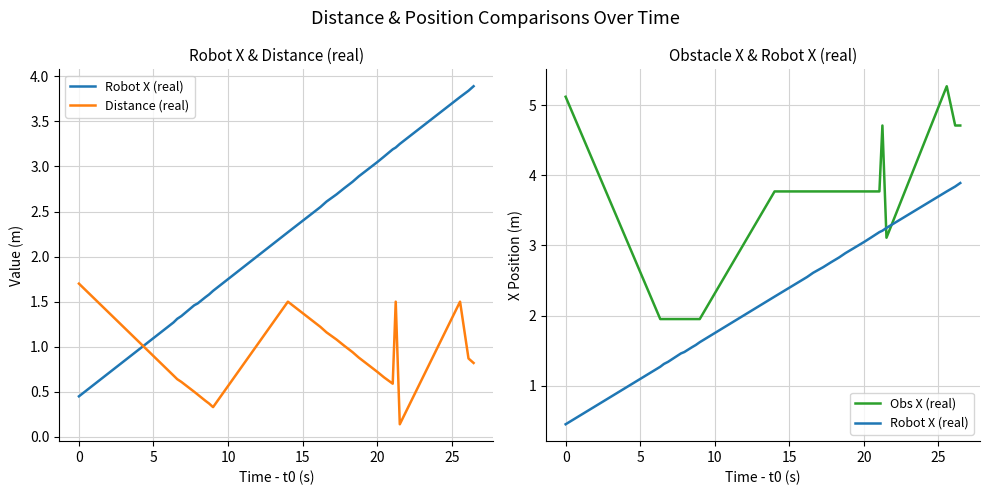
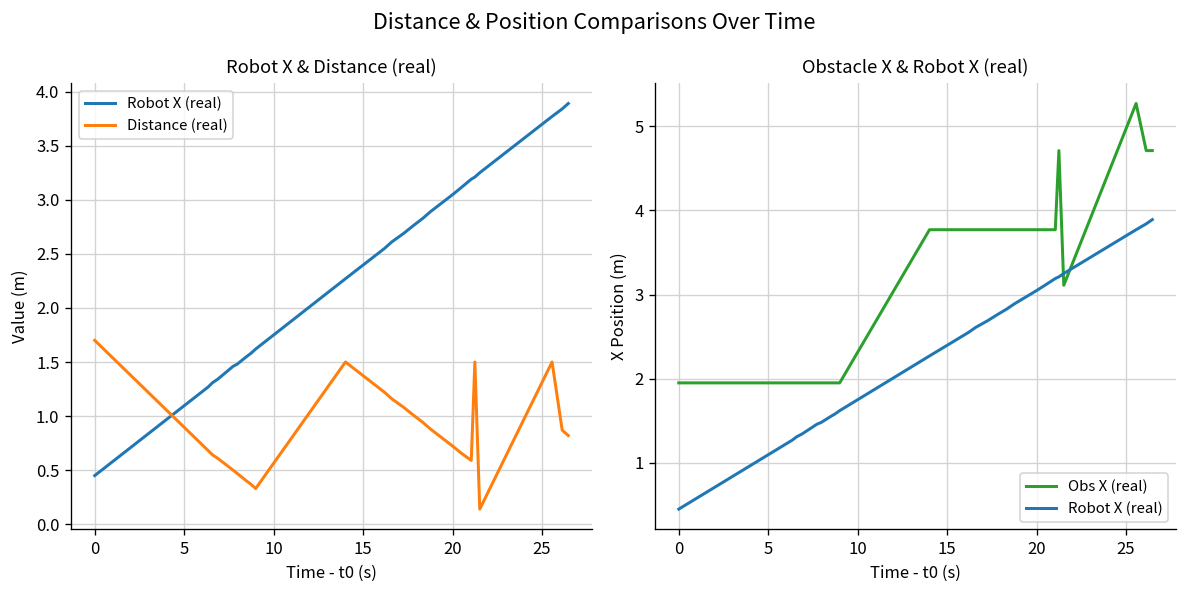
Obstacle X & Robot X (real), Obs X (real), 0: 5.1 -> 2.0
